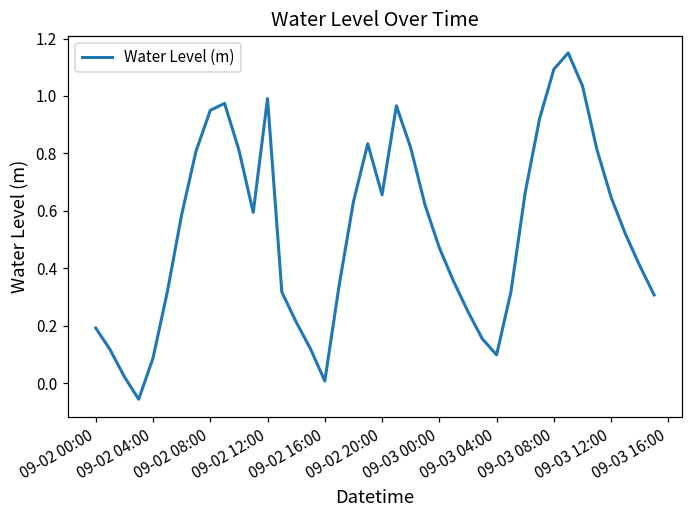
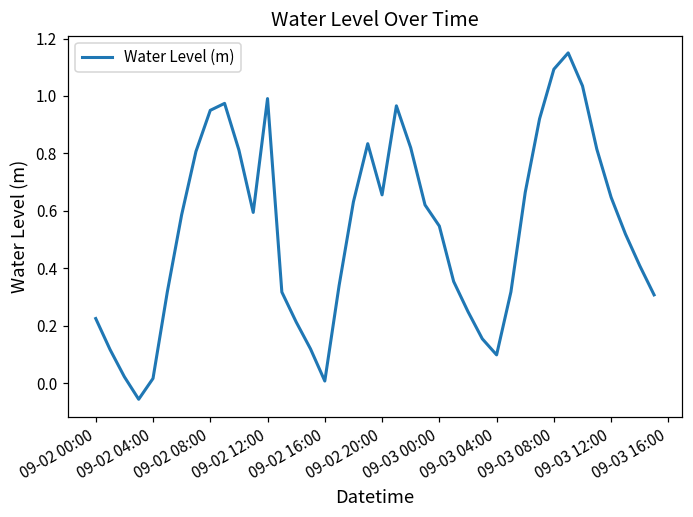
09-02 00:00: 0.19 -> 0.22
09-02 04:00: 0.09 -> 0.02
09-03 00:00: 0.47 -> 0.55
